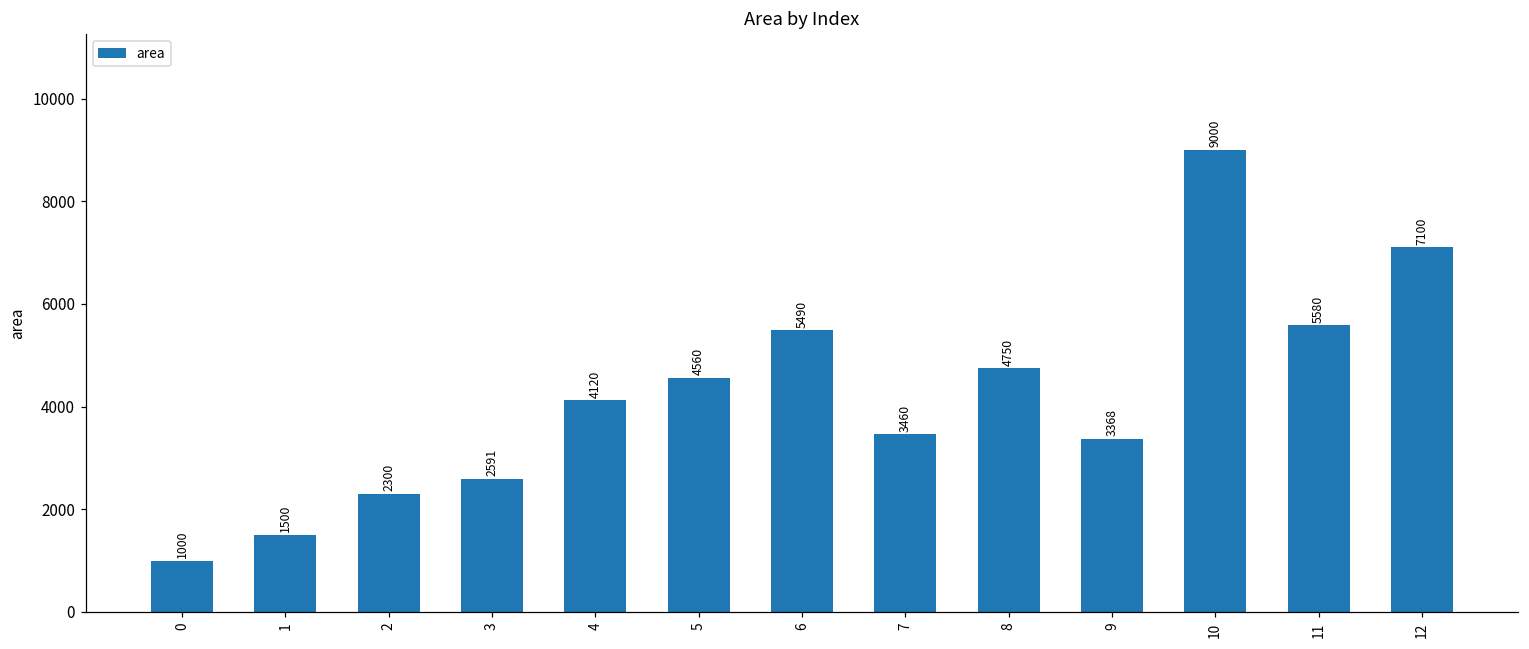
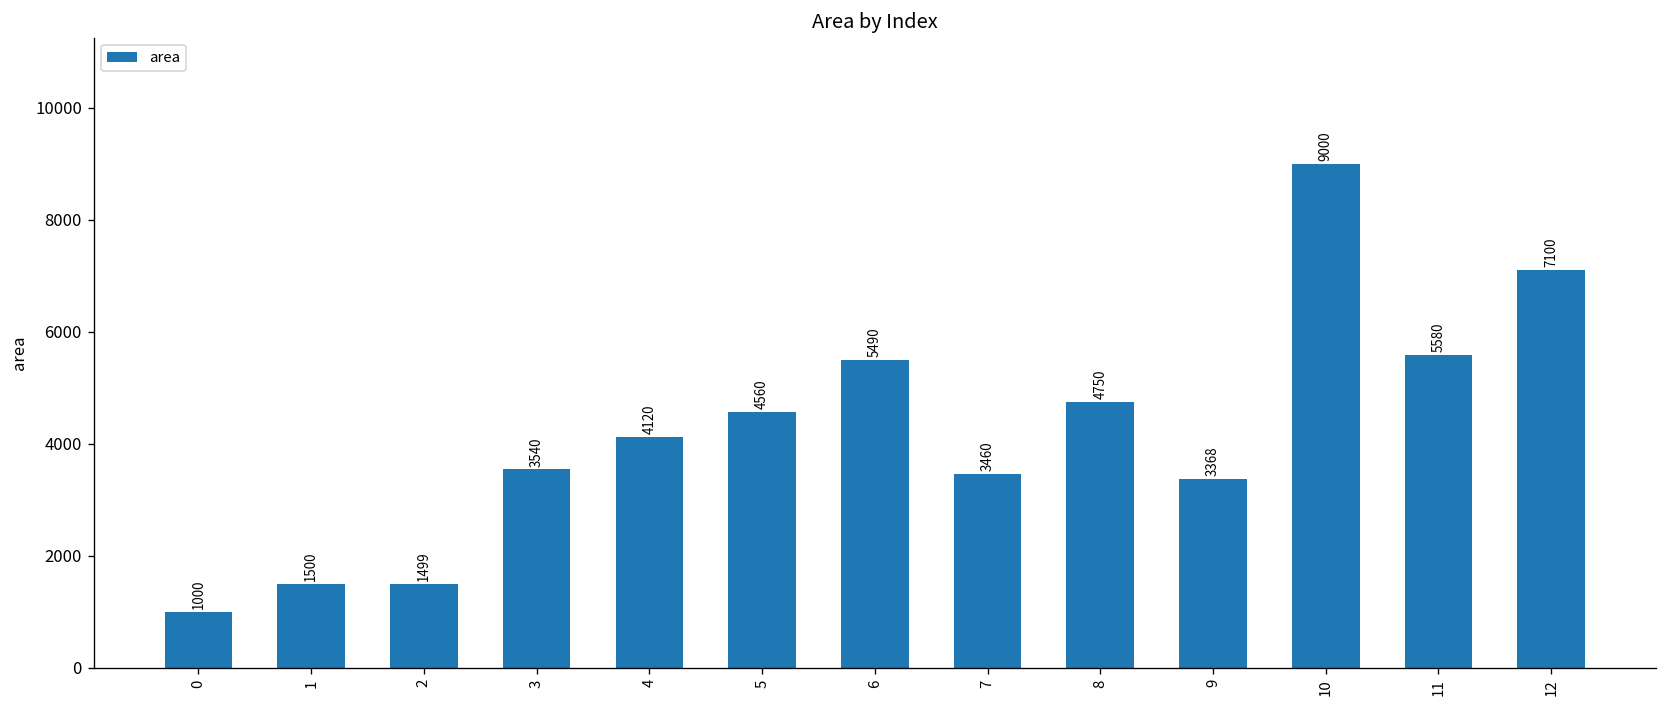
2: 2300 -> 1499
3: 2591 -> 3540
